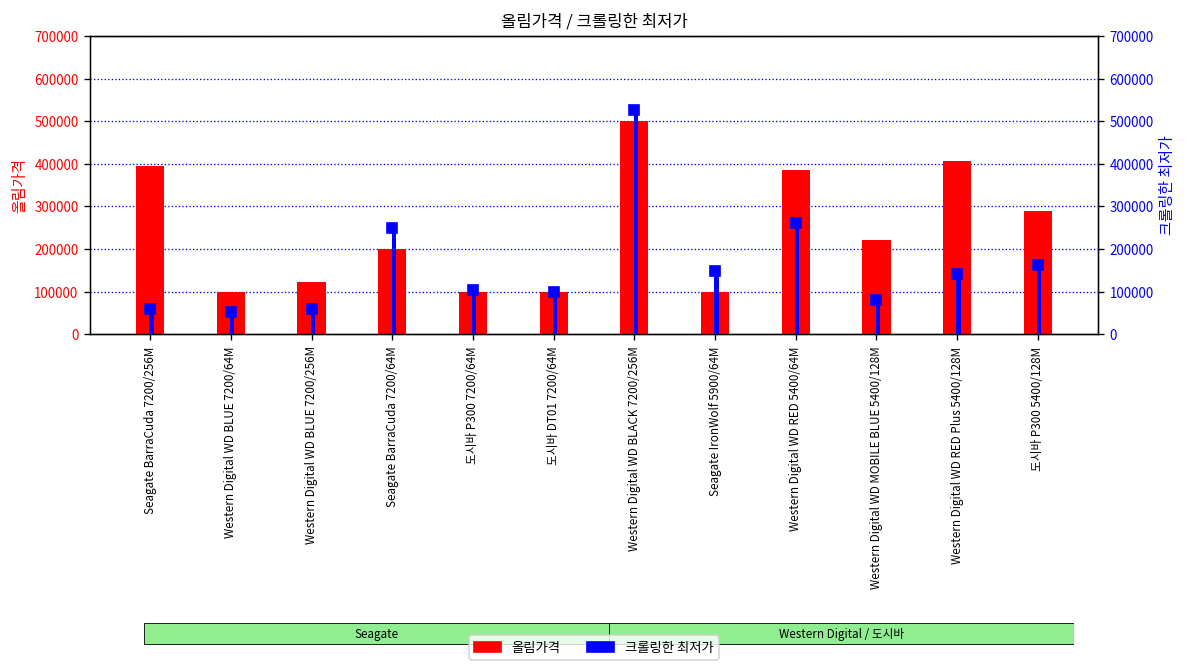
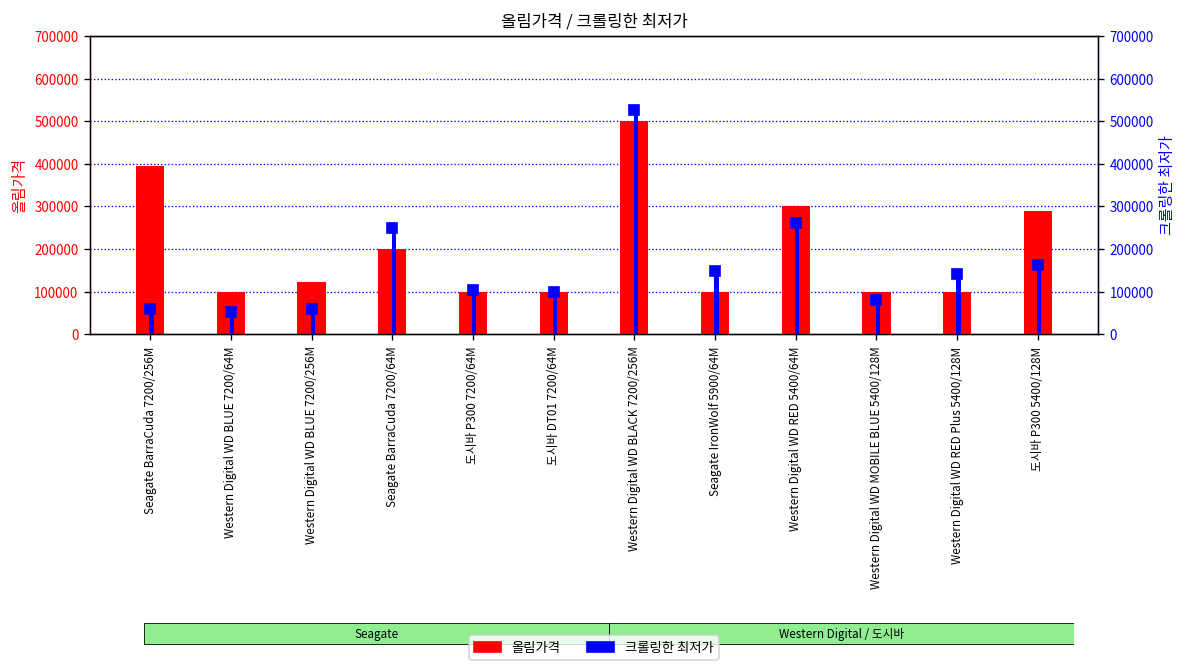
올림가격, Western Digital WD RED 5400/64M: 390000 -> 300000
올림가격, Western Digital WD MOBILE BLUE 5400/128M: 220000 -> 100000
올림가격, Western Digital WD RED Plus 5400/128M: 410000 -> 100000
